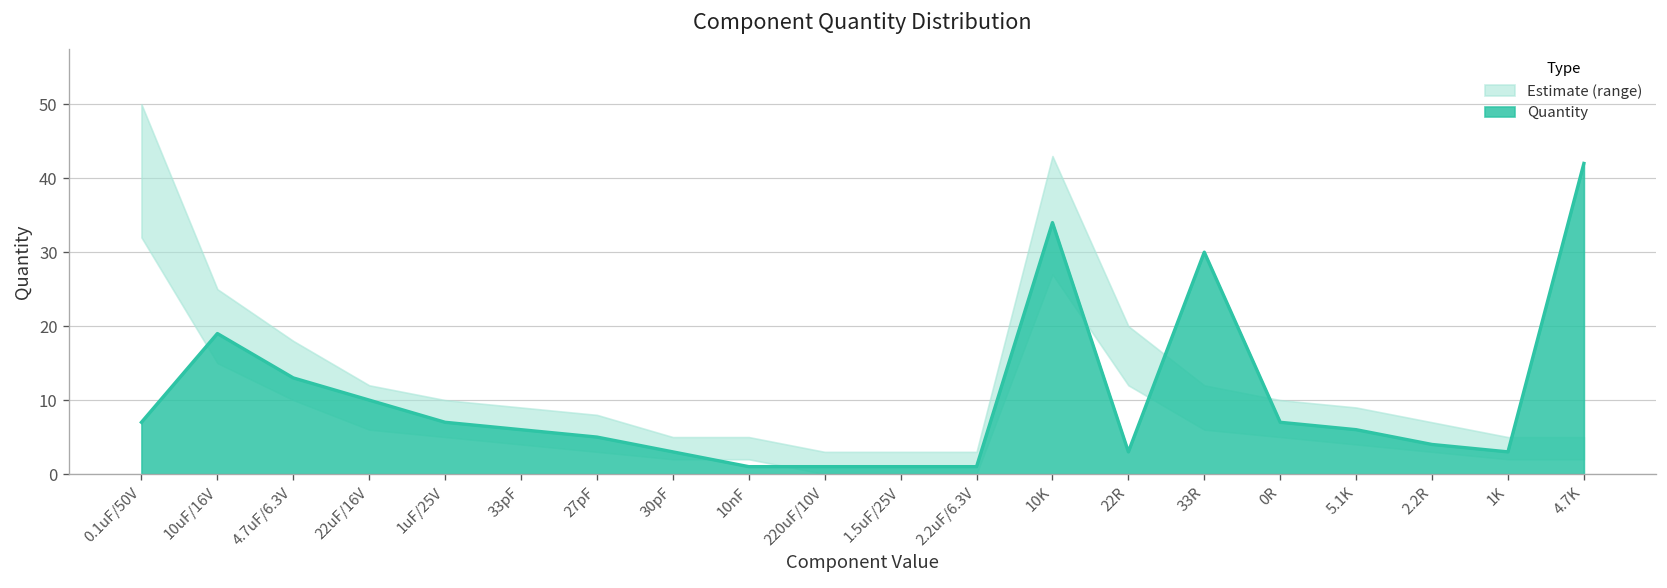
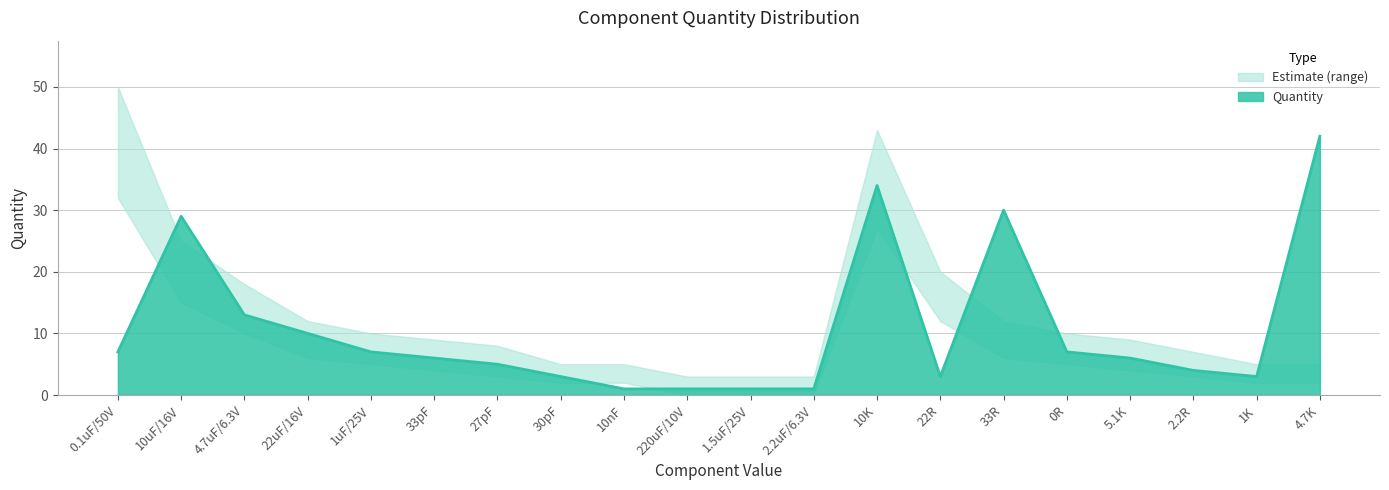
Quantity, 10uF/16V: 19 -> 29
